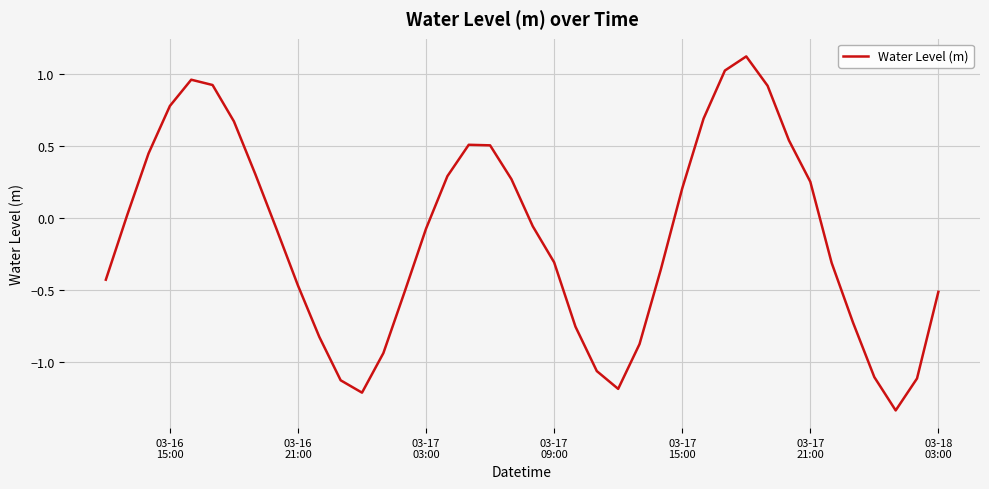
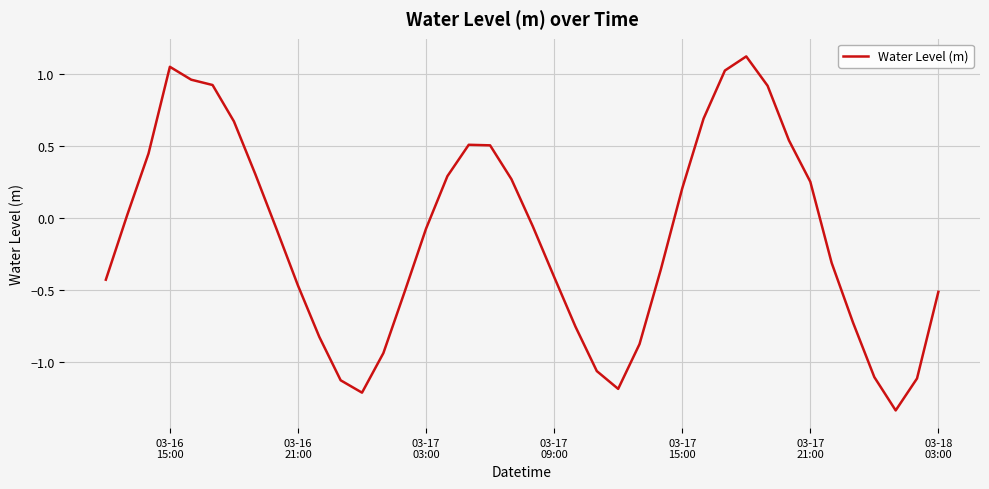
03-16 15:00: 0.78 -> 1.05
03-17 09:00: -0.31 -> -0.41
